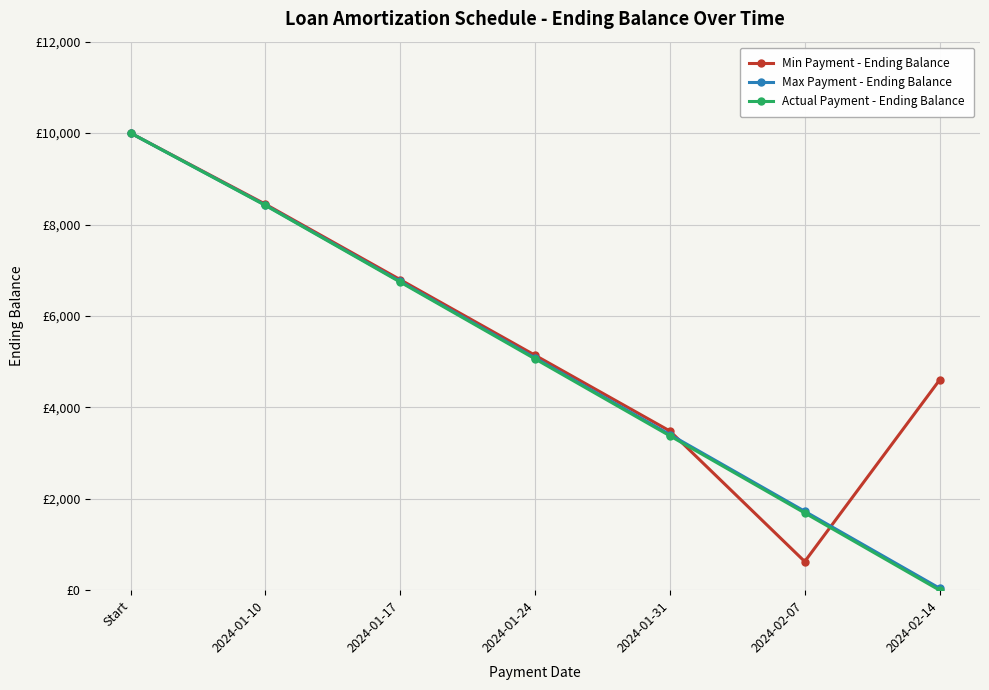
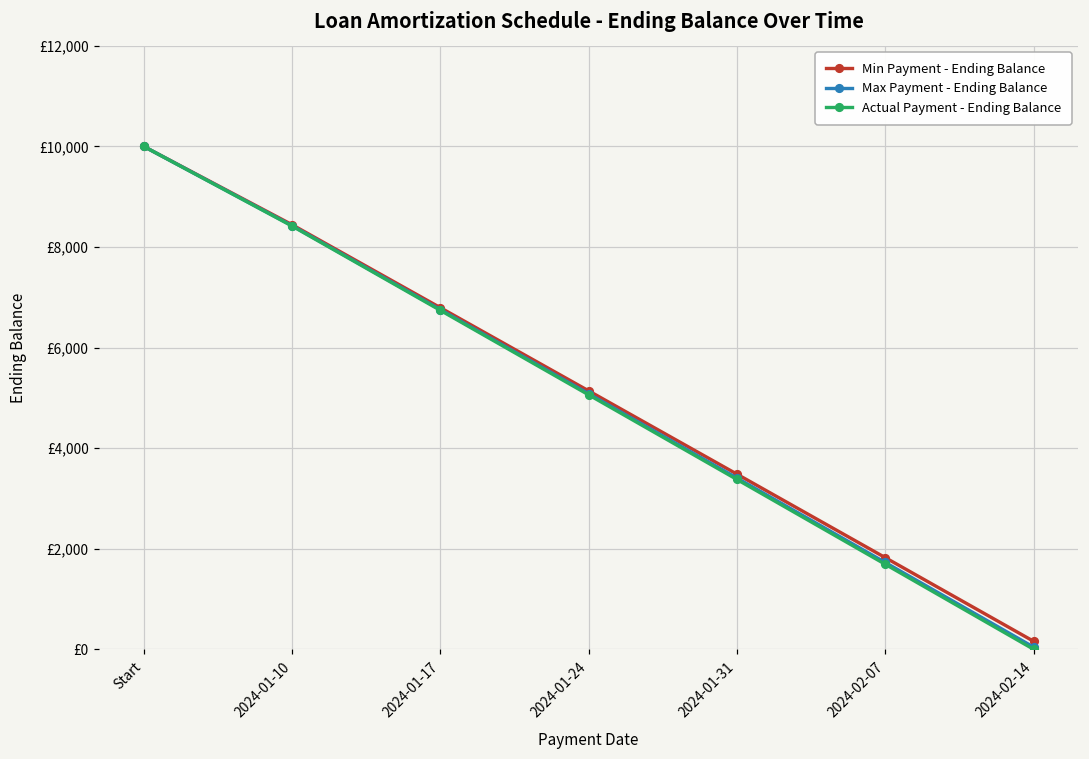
Min Payment - Ending Balance, 2024-02-07: £600 -> £1,800
Min Payment - Ending Balance, 2024-02-14: £4,600 -> £200
